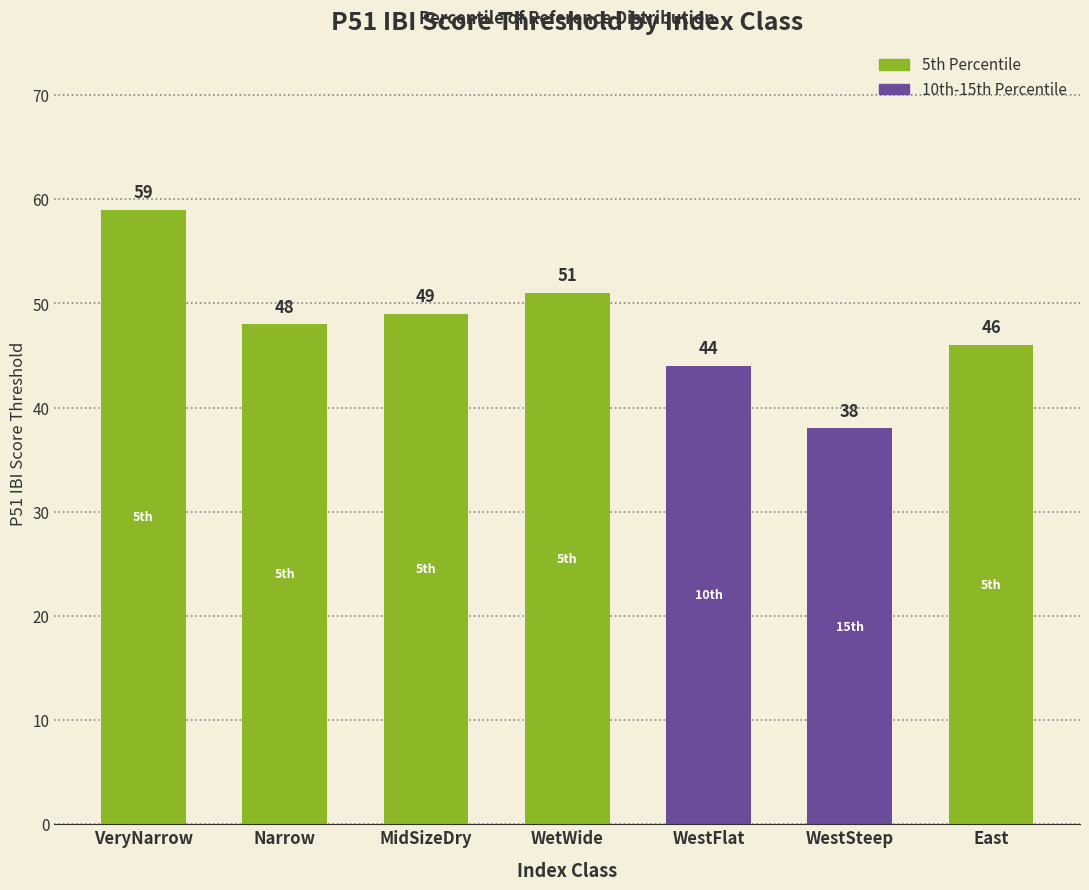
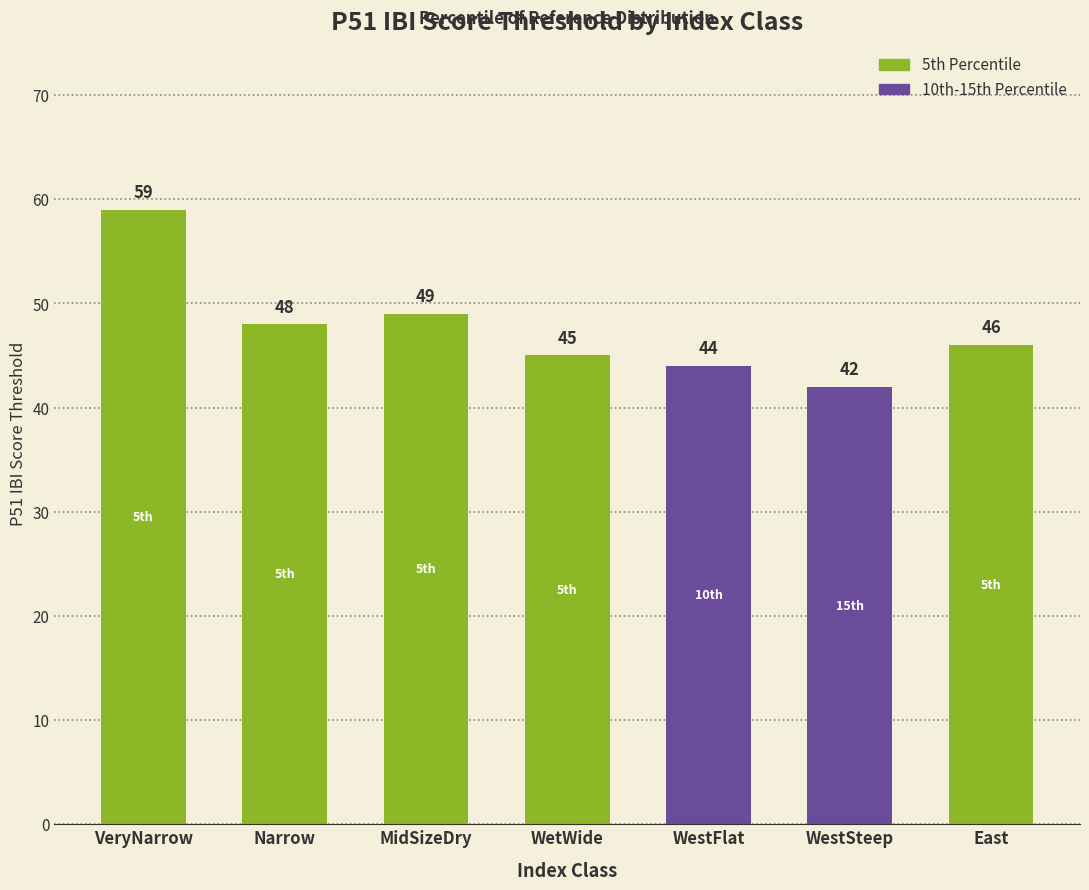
WetWide: 51 -> 45
WestSteep: 38 -> 42
